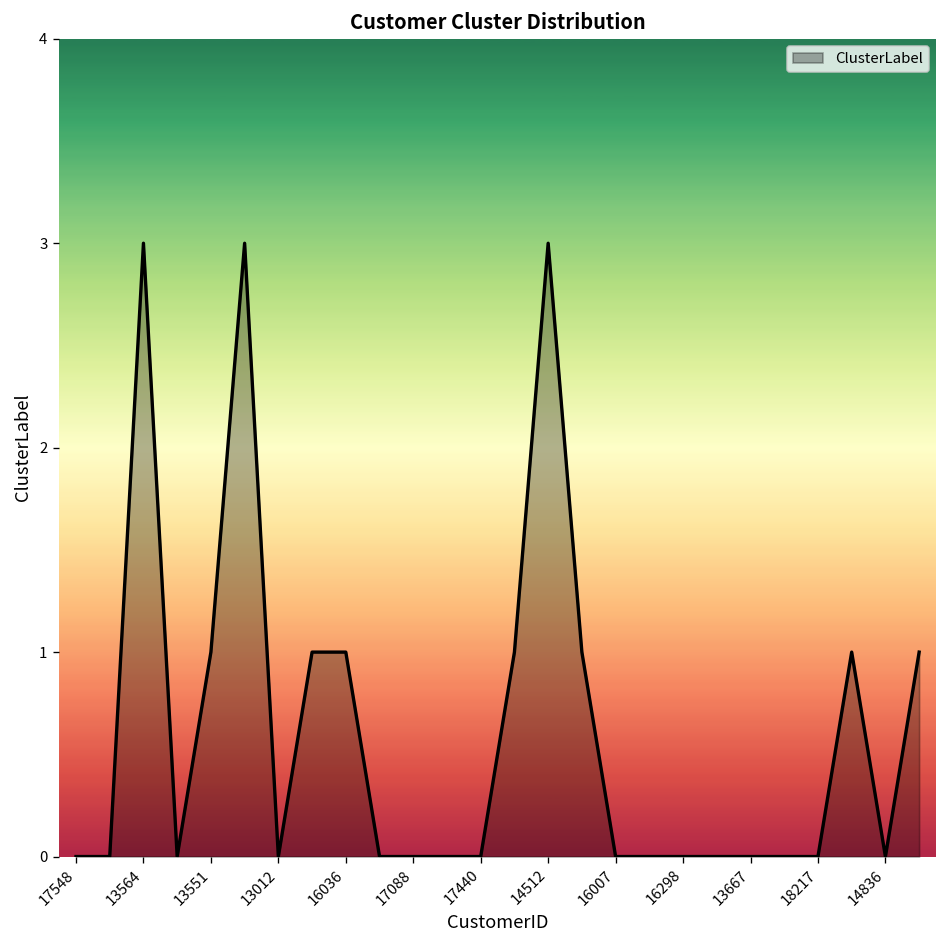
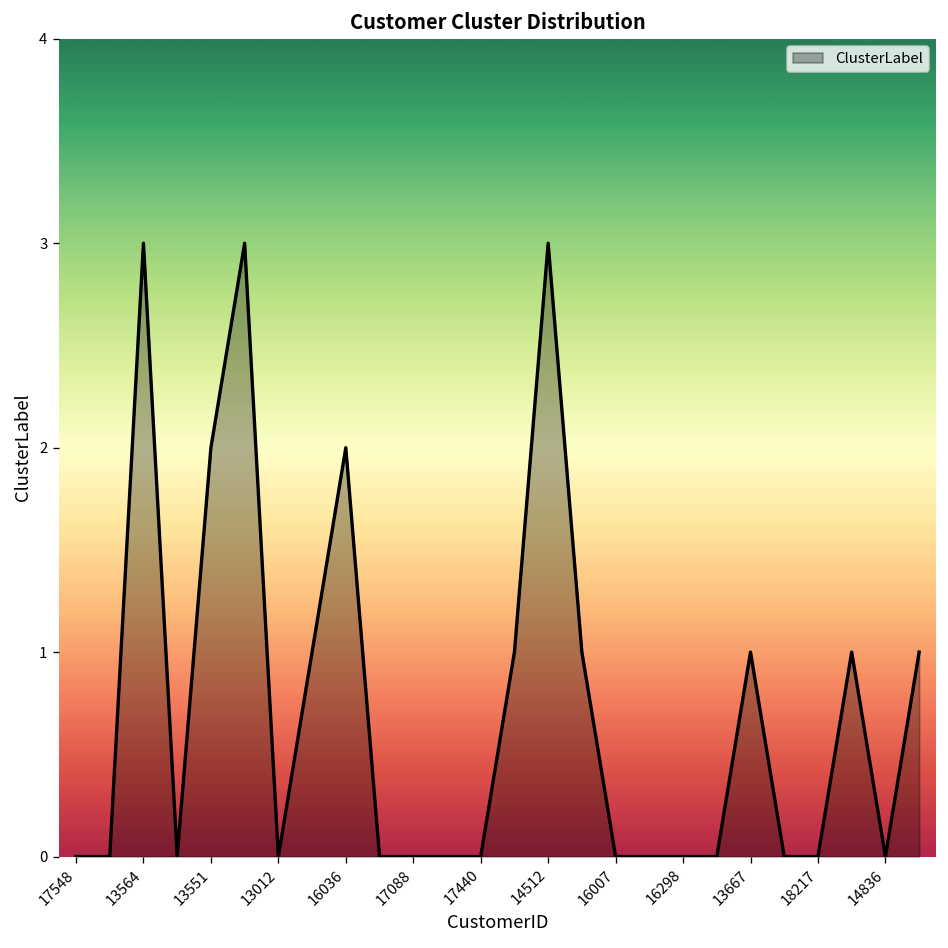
13551: 1 -> 2
16036: 1 -> 2
13667: 0 -> 1
